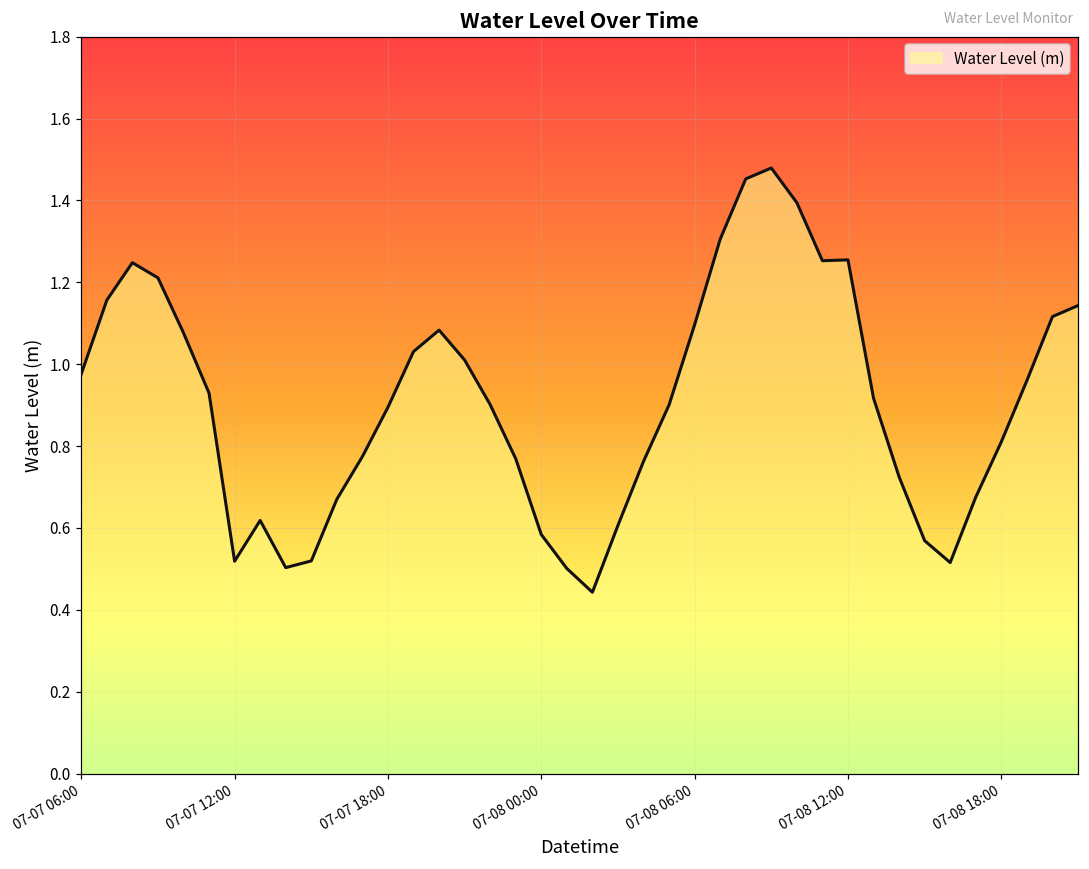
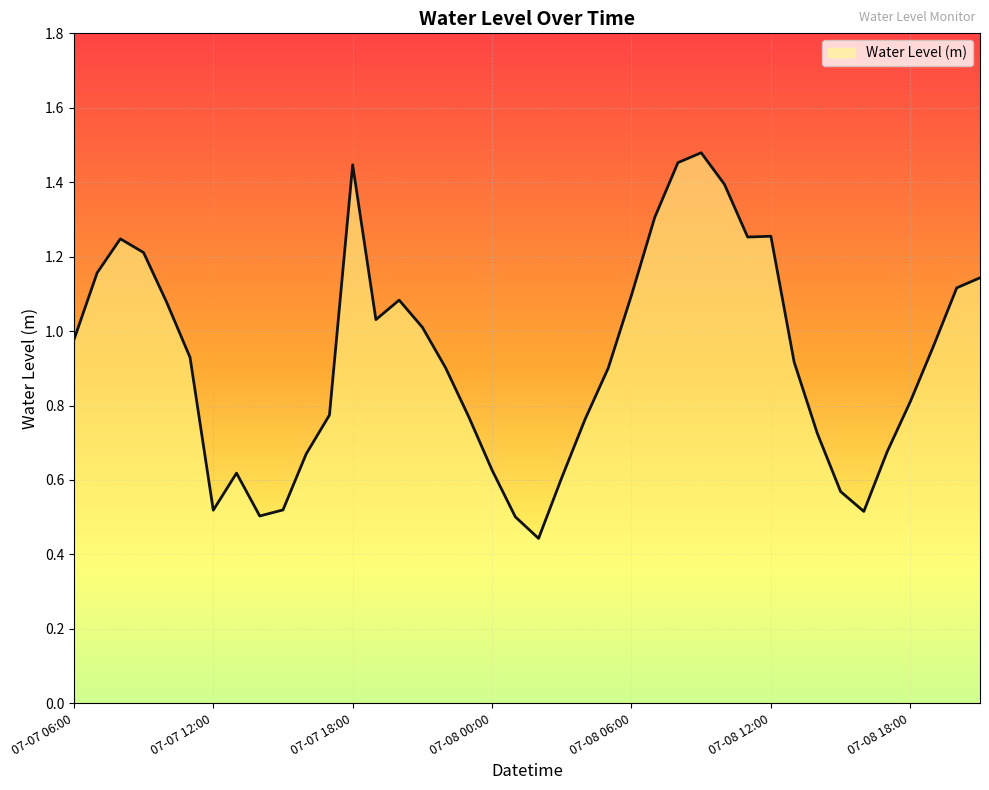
07-07 18:00: 0.89 -> 1.45
07-08 00:00: 0.58 -> 0.63
